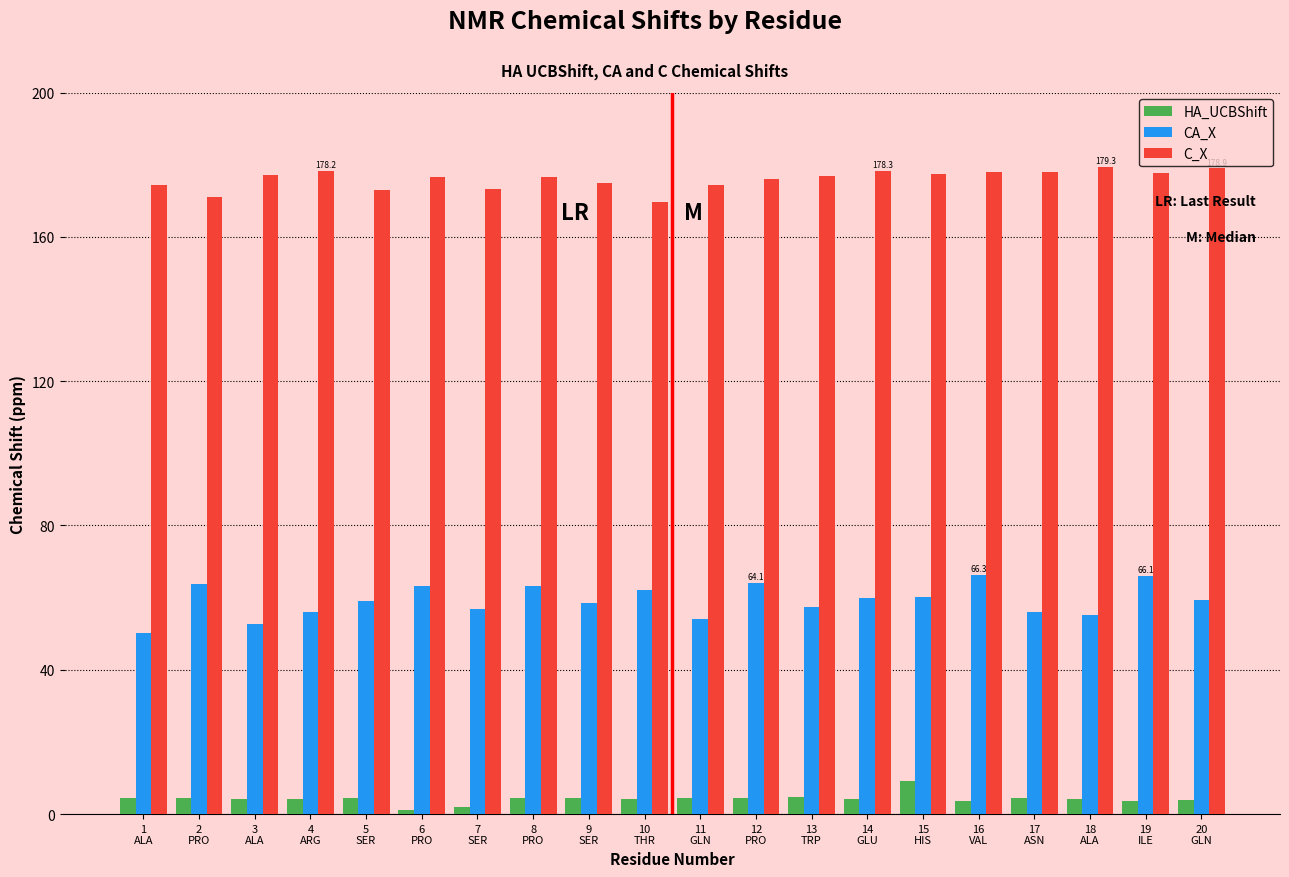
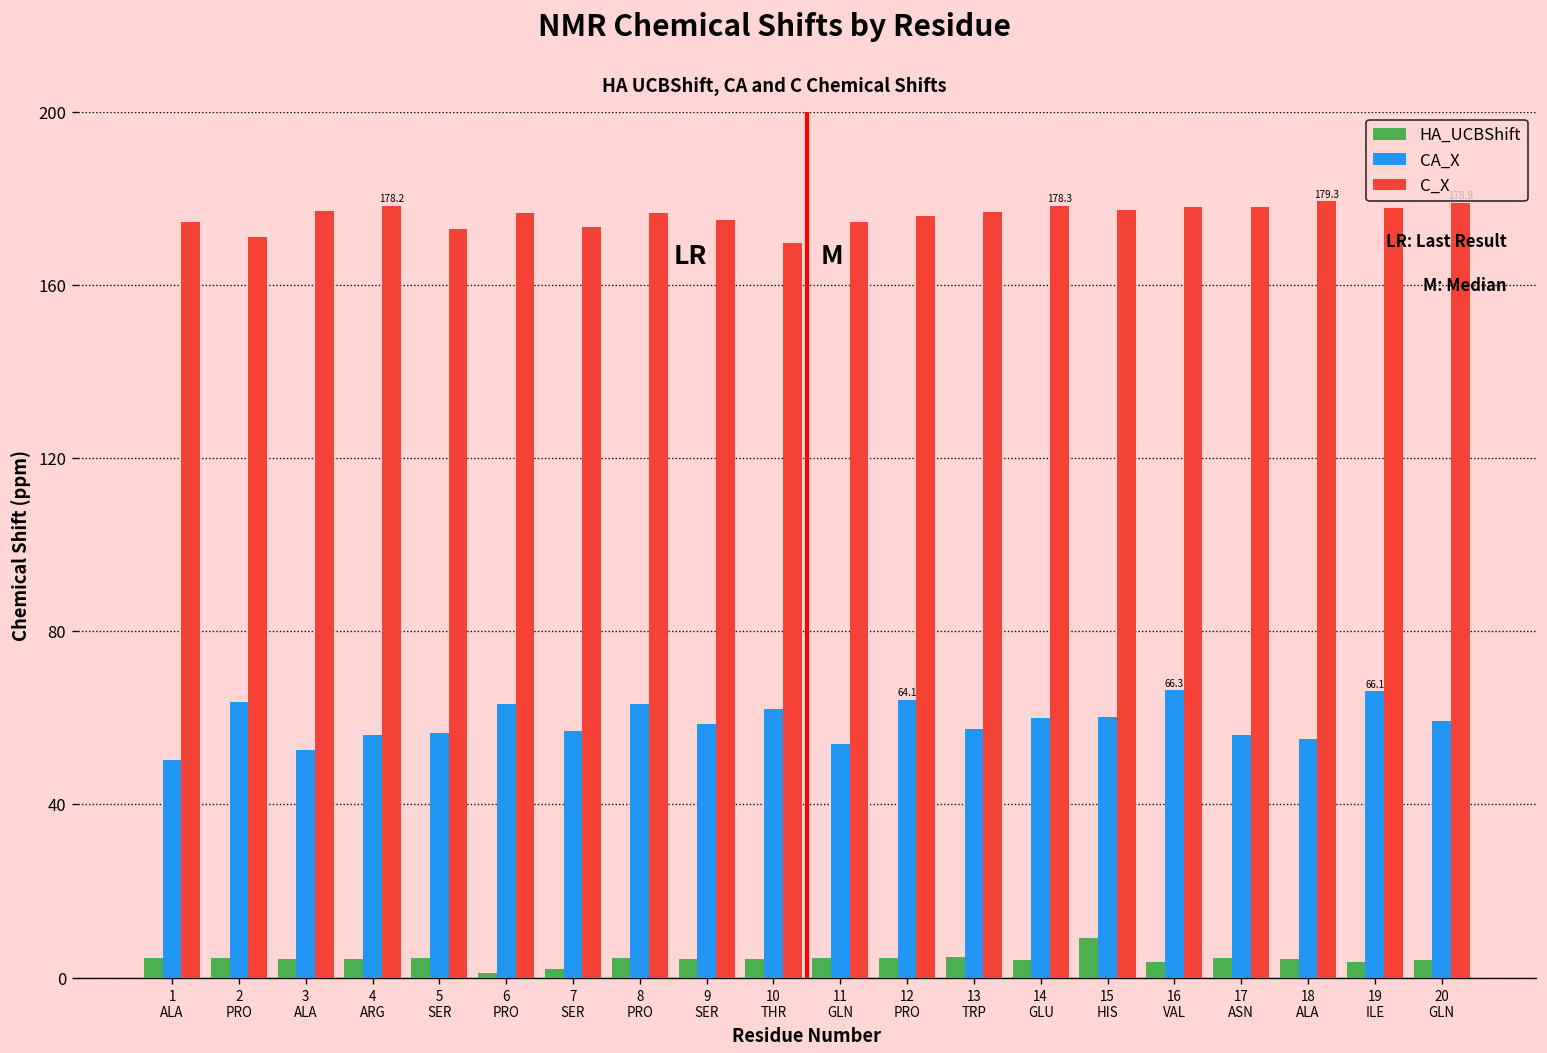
CA_X, 5 SER: 59 -> 56
